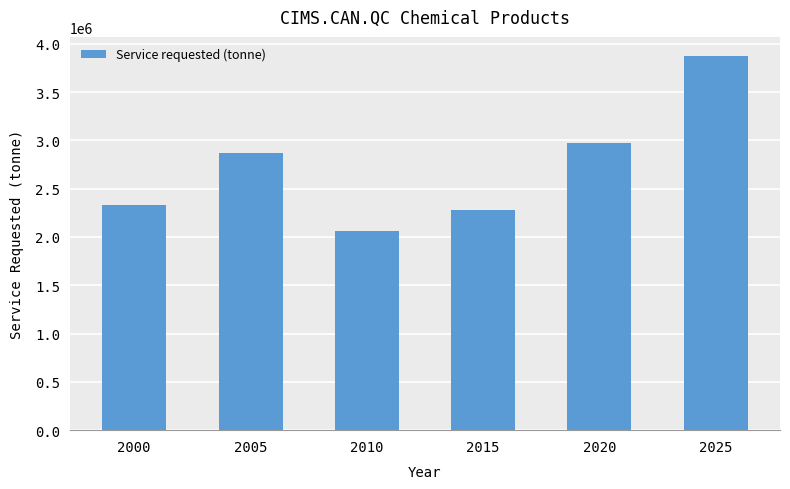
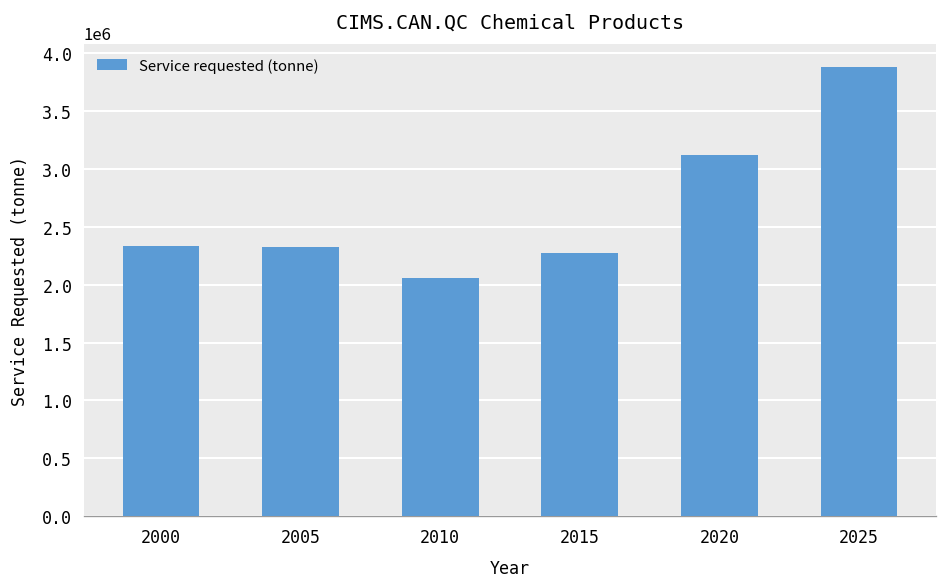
2005: 2900000 -> 2300000
2020: 3000000 -> 3100000
